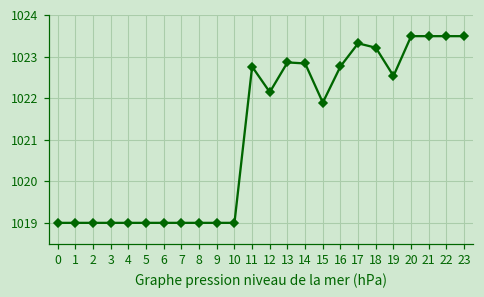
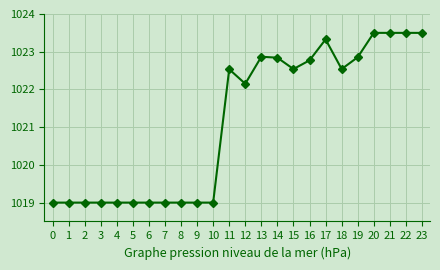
11: 1022.8 -> 1022.5
15: 1021.9 -> 1022.5
18: 1023.2 -> 1022.5
19: 1022.5 -> 1022.9
